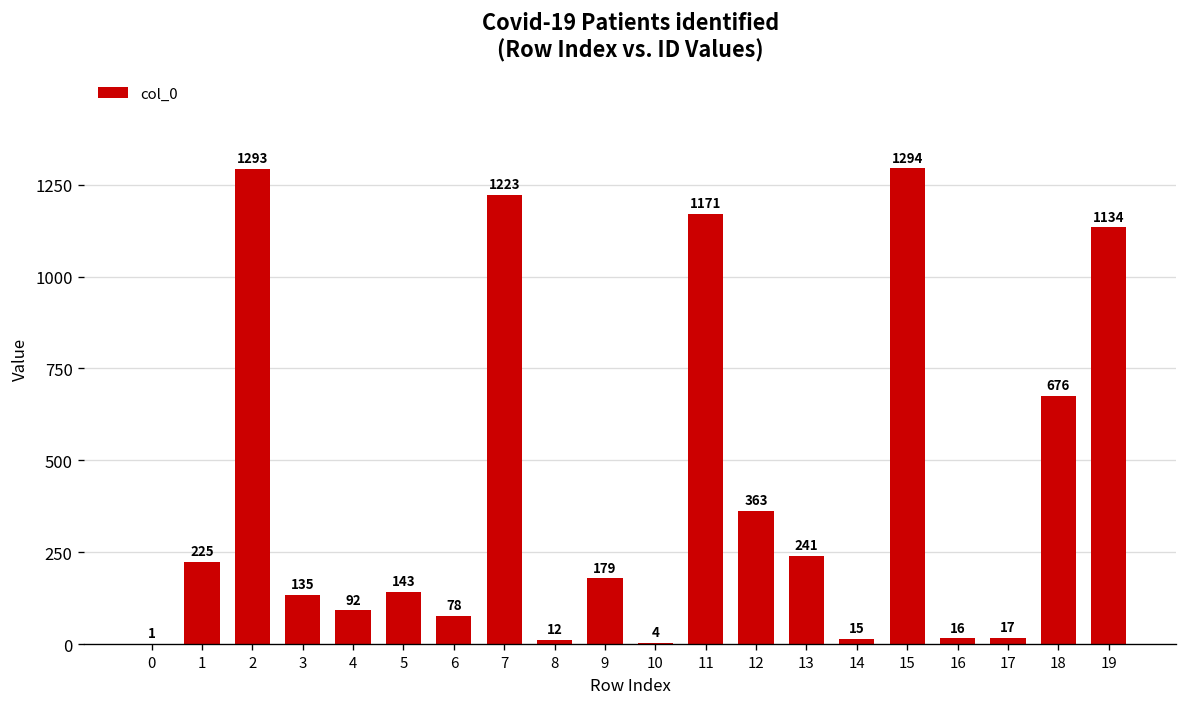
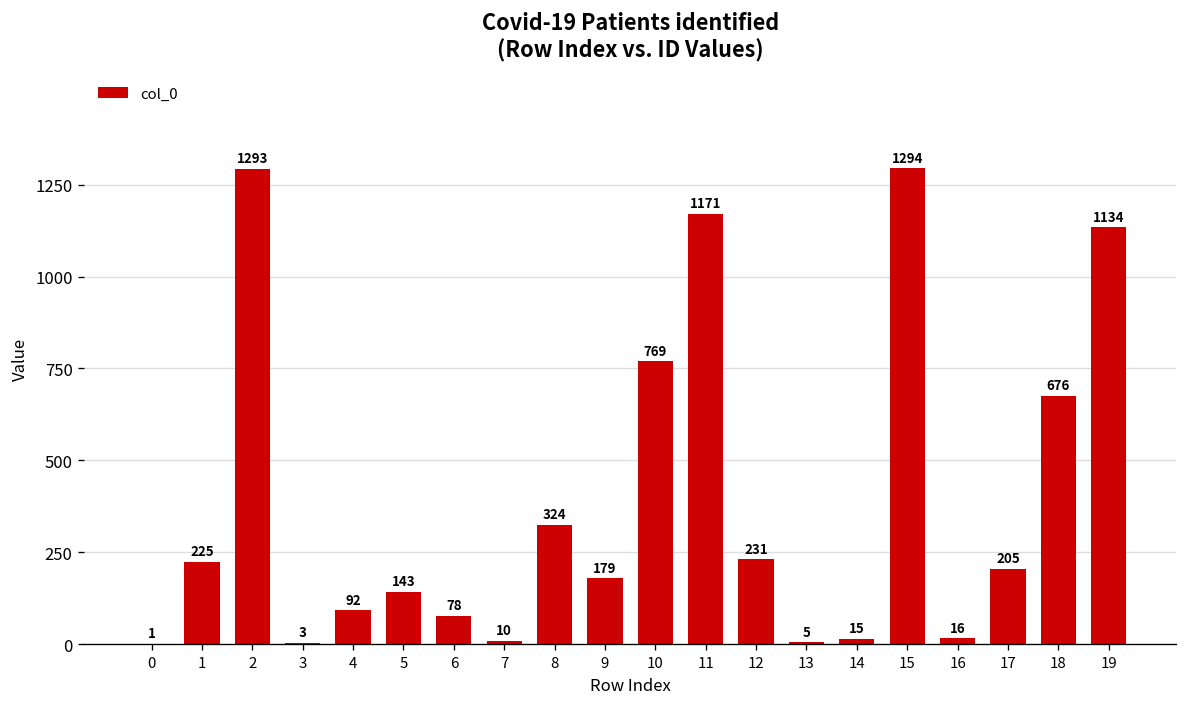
3: 135 -> 3
7: 1223 -> 10
8: 12 -> 324
10: 4 -> 769
12: 363 -> 231
13: 241 -> 5
17: 17 -> 205
